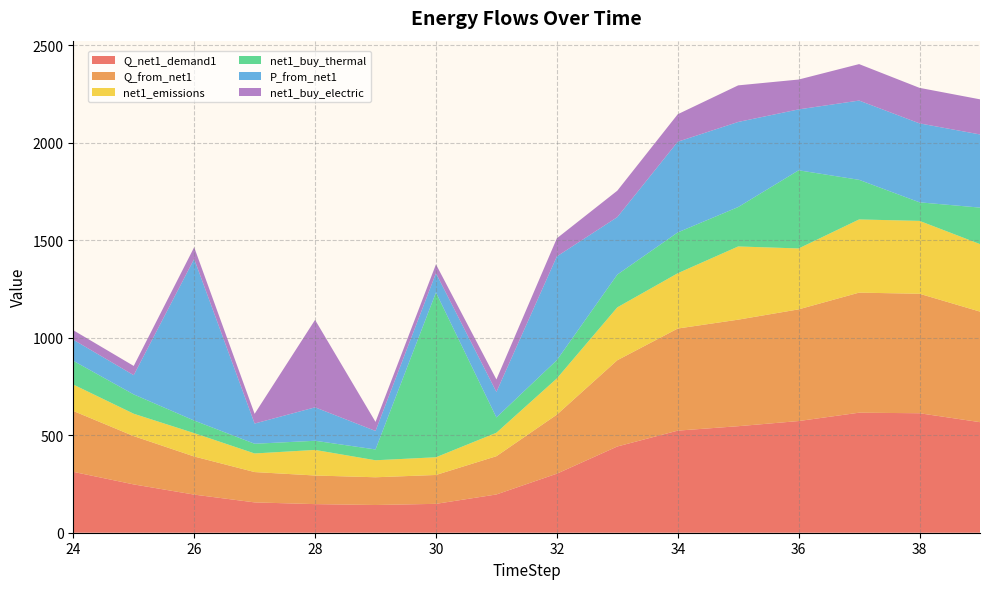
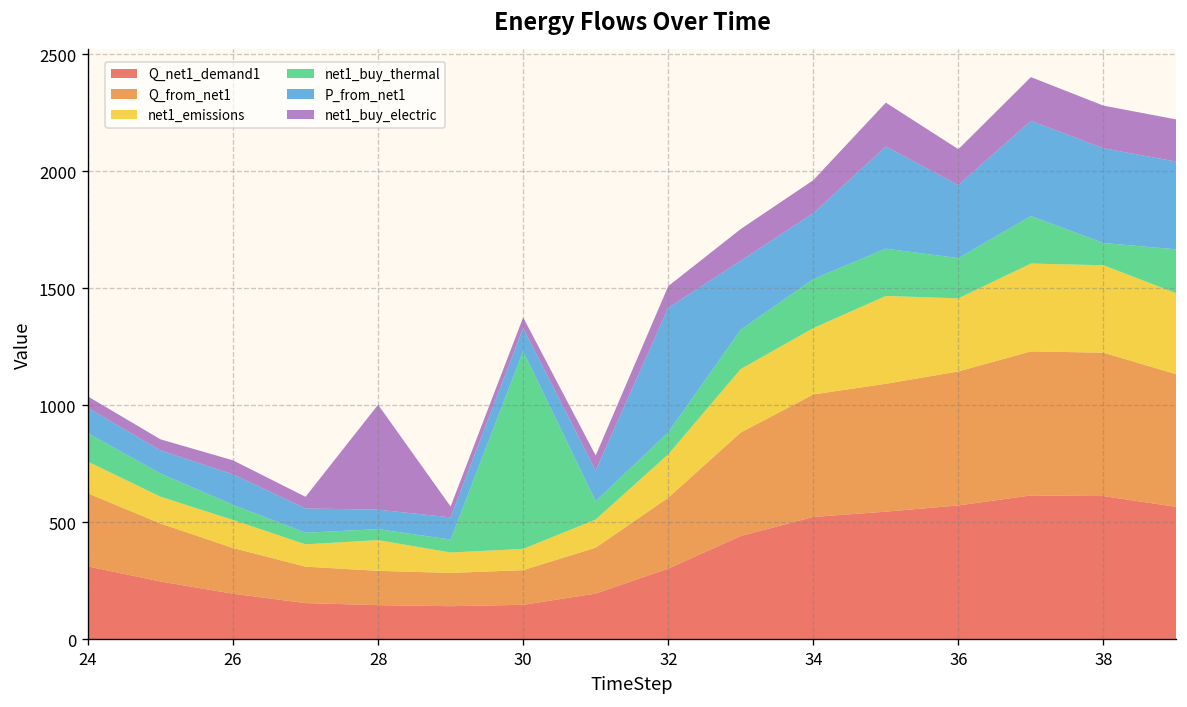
P_from_net1, 26: 830 -> 130
P_from_net1, 28: 170 -> 80
P_from_net1, 34: 470 -> 280
net1_buy_thermal, 36: 400 -> 170
